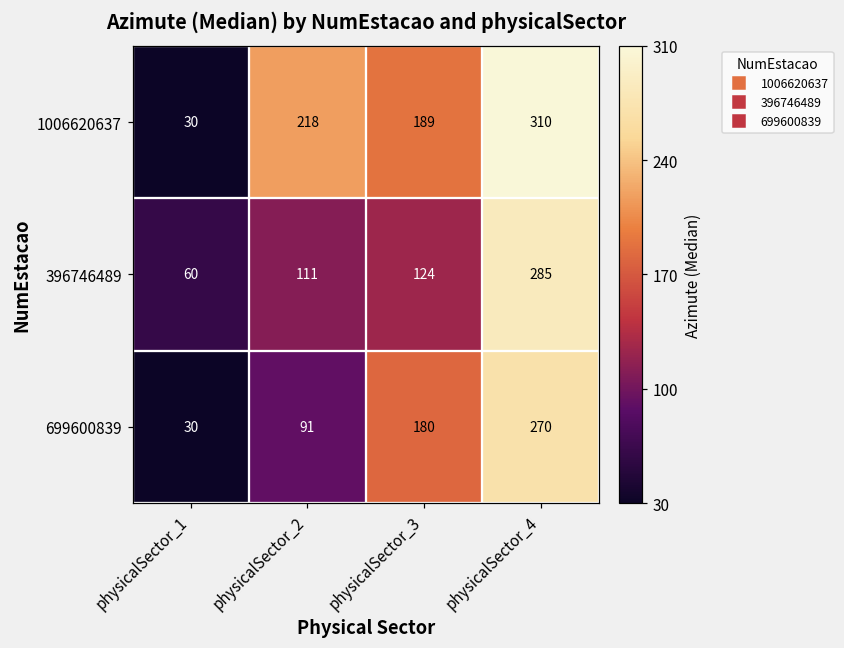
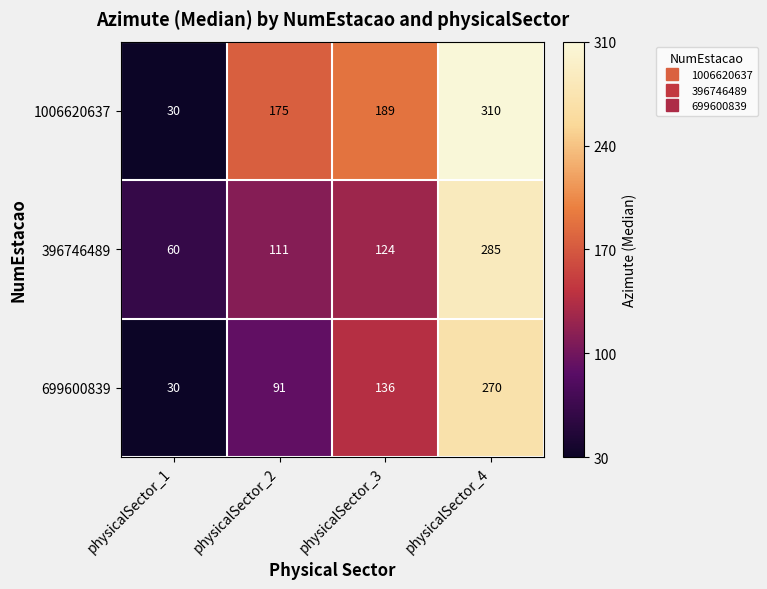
1006620637, physicalSector_2: 218 -> 175
699600839, physicalSector_3: 180 -> 136
